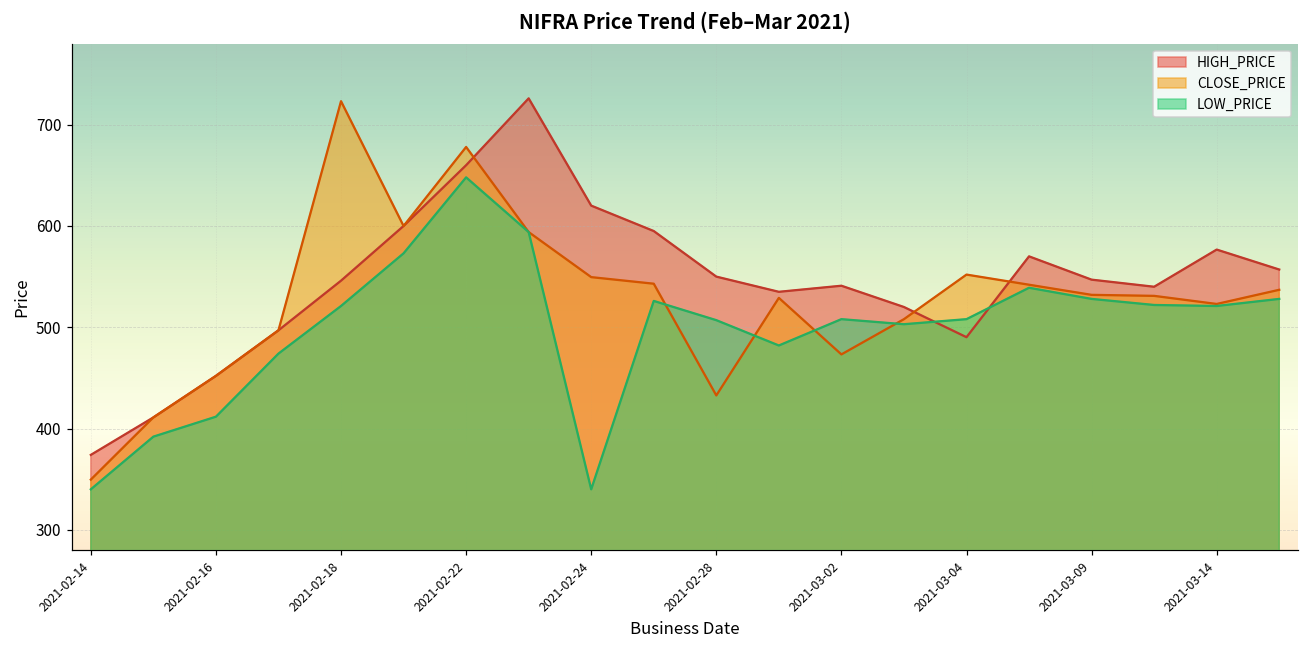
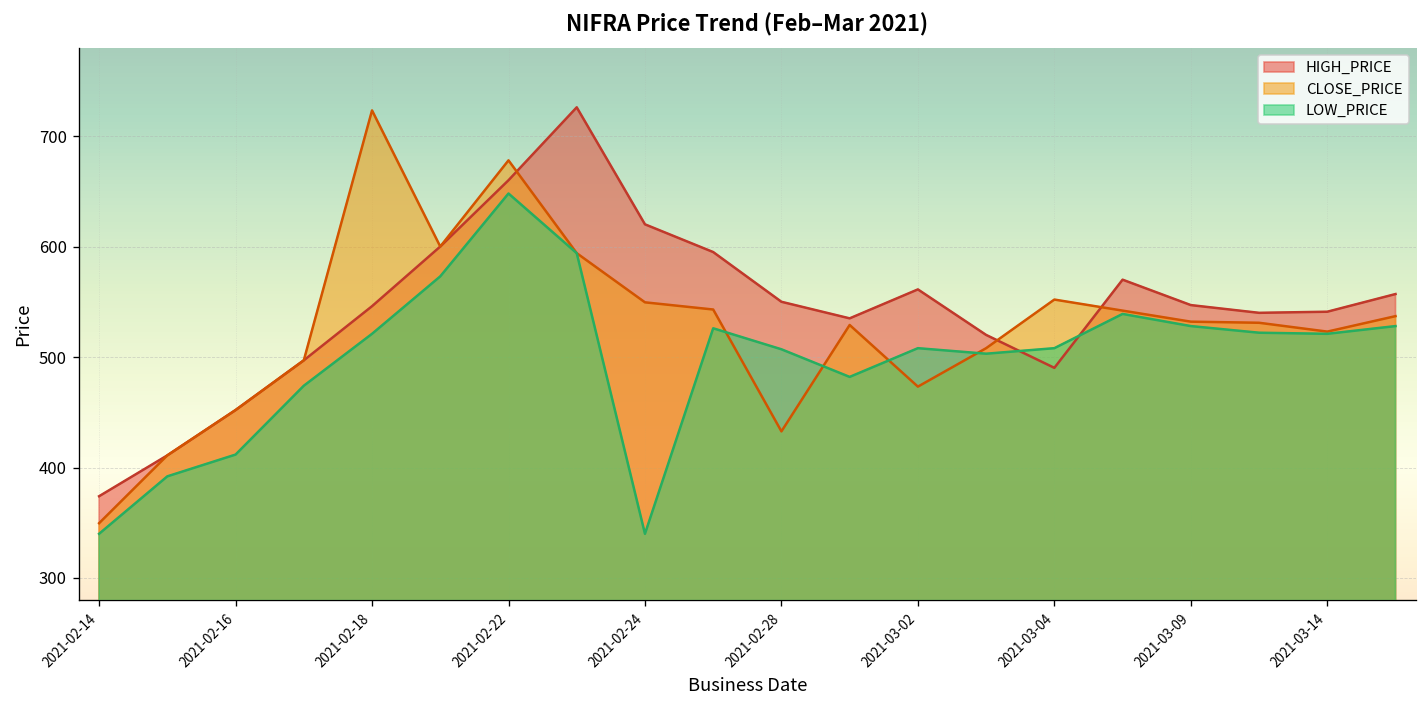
HIGH_PRICE, 2021-03-02: 540 -> 560
HIGH_PRICE, 2021-03-14: 580 -> 540
